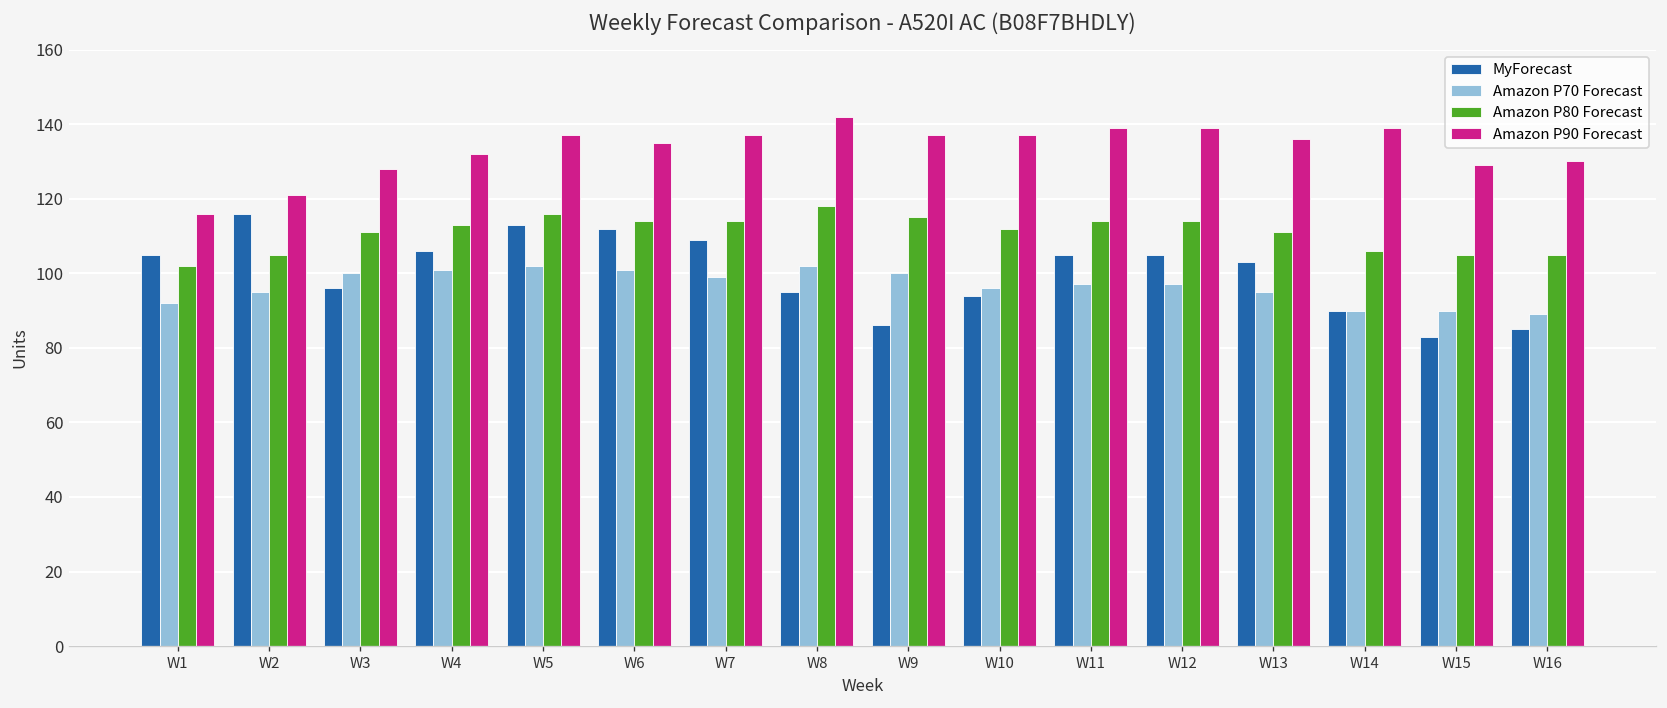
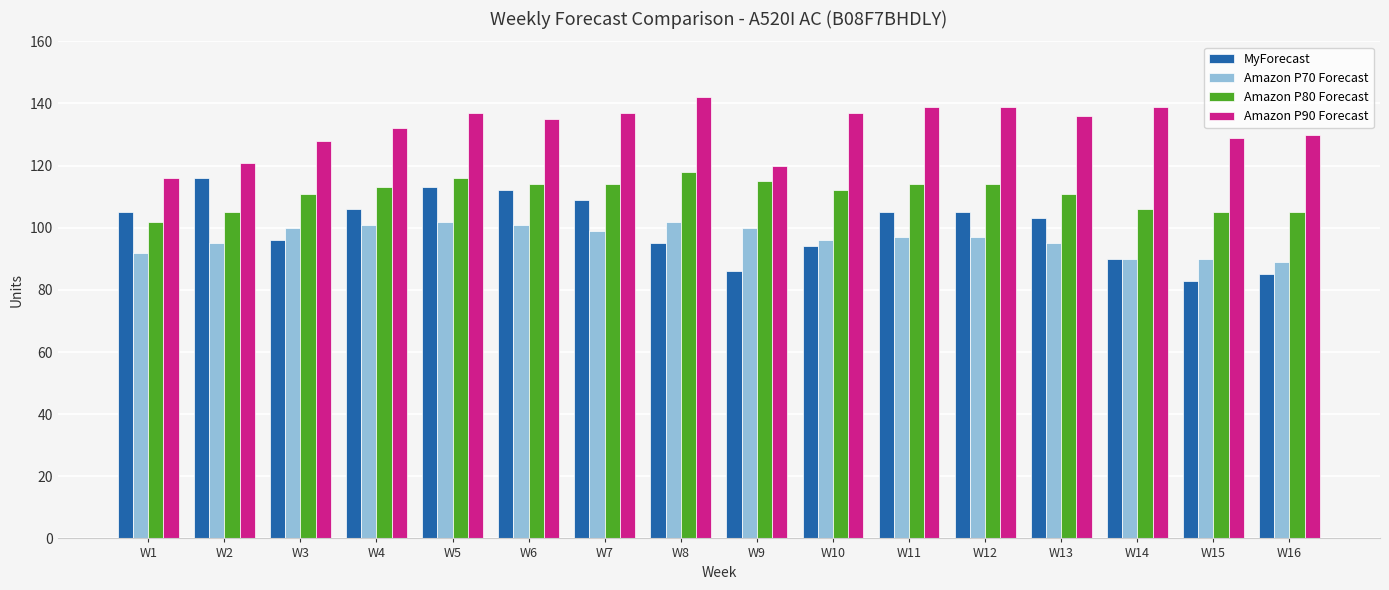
Amazon P90 Forecast, W9: 137 -> 120
